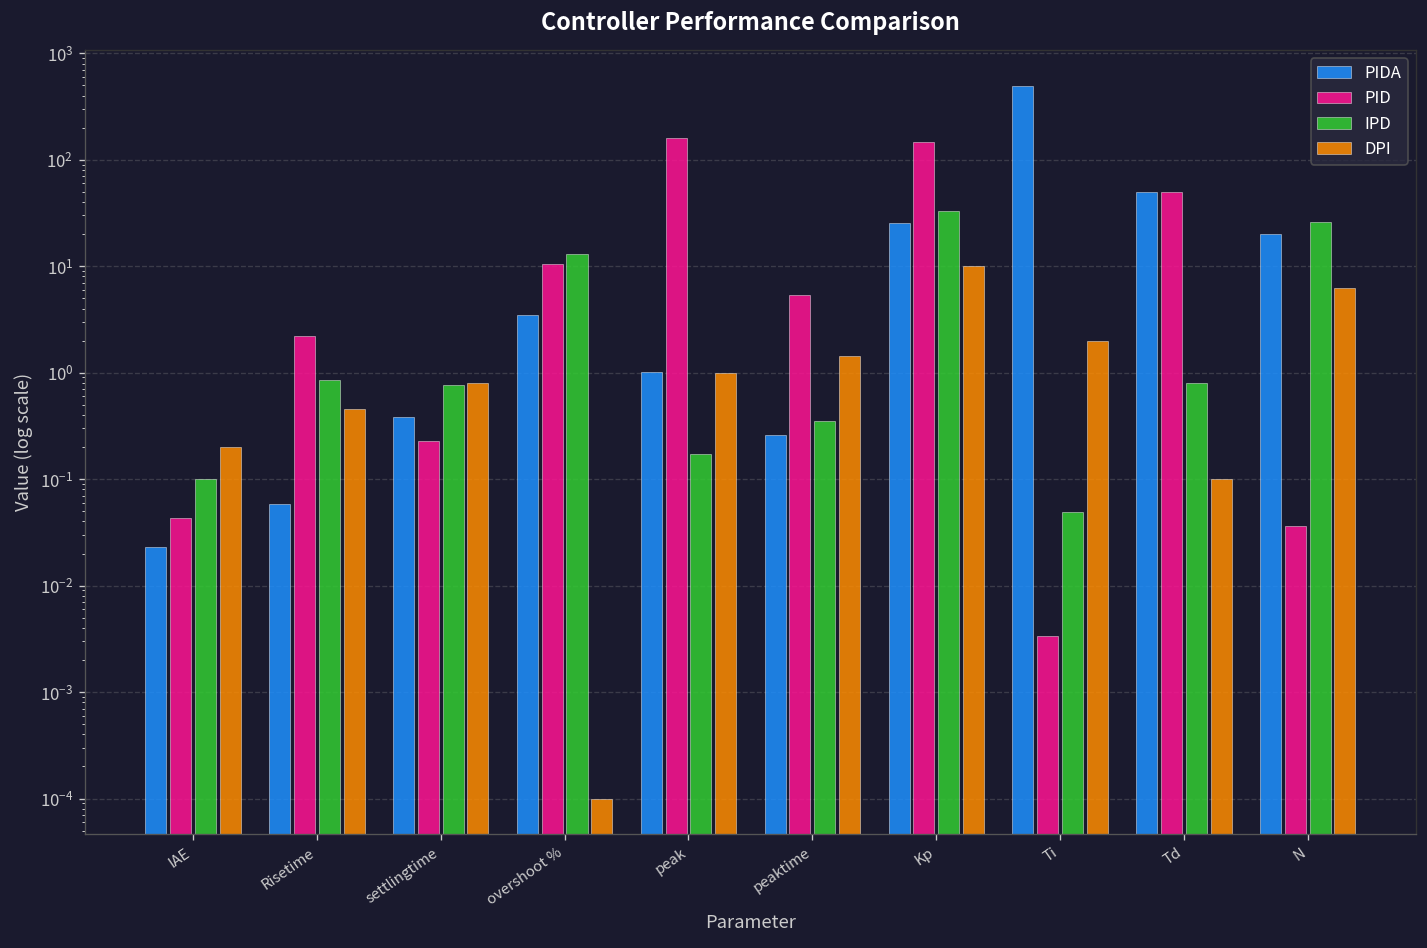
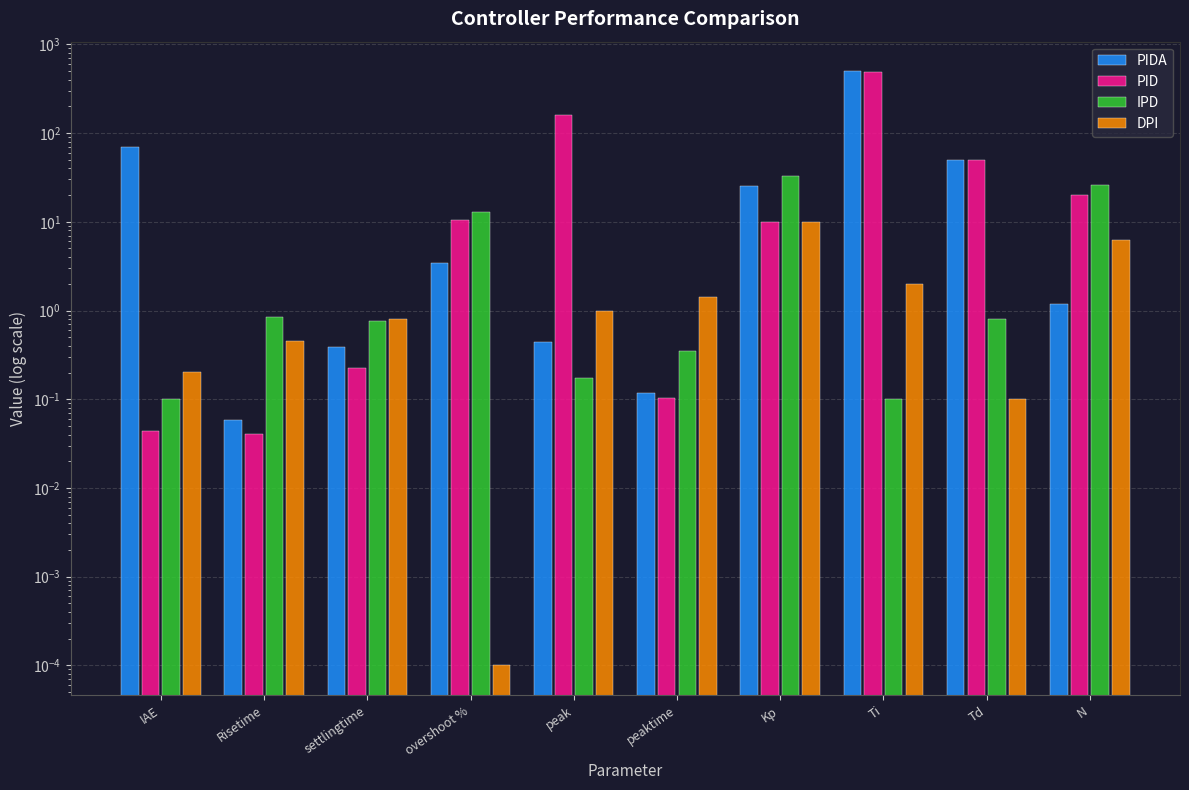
PIDA, IAE: 0.023 -> 70
PID, Risetime: 2.2 -> 0.04
PIDA, peak: 1.0 -> 0.4
PIDA, peaktime: 0.26 -> 0.12
PID, peaktime: 5 -> 0.10
PID, Kp: 150 -> 10
PID, Ti: 0.0034 -> 500
IPD, Ti: 0.05 -> 0.10
PIDA, N: 20 -> 1.2
PID, N: 0.037 -> 20
